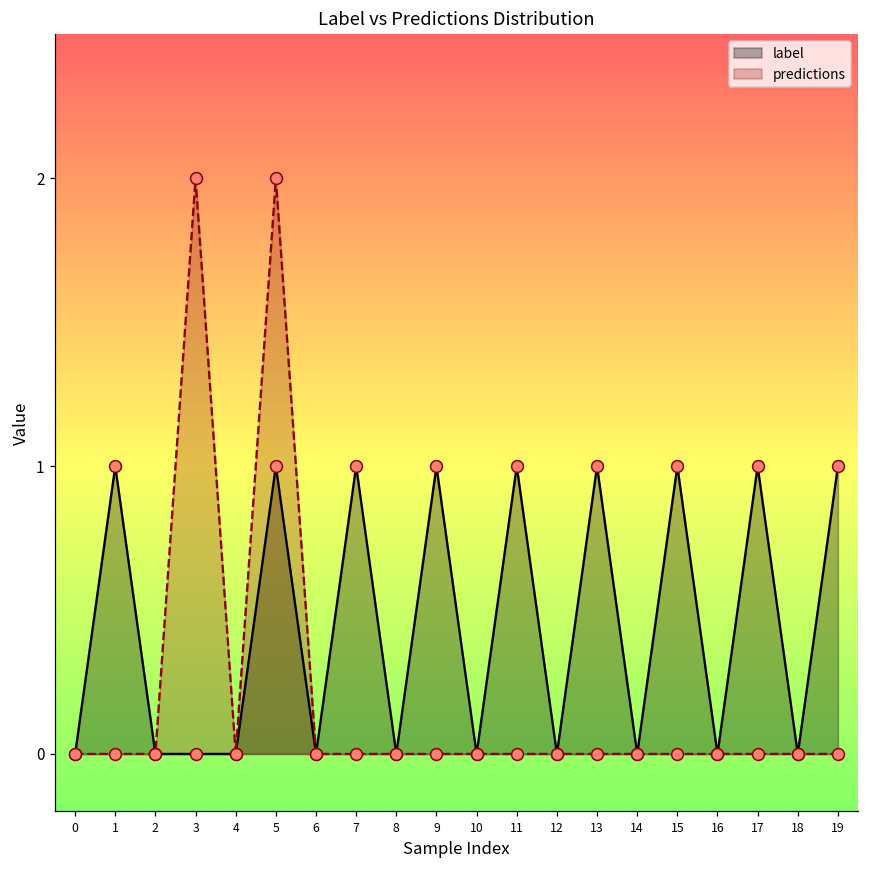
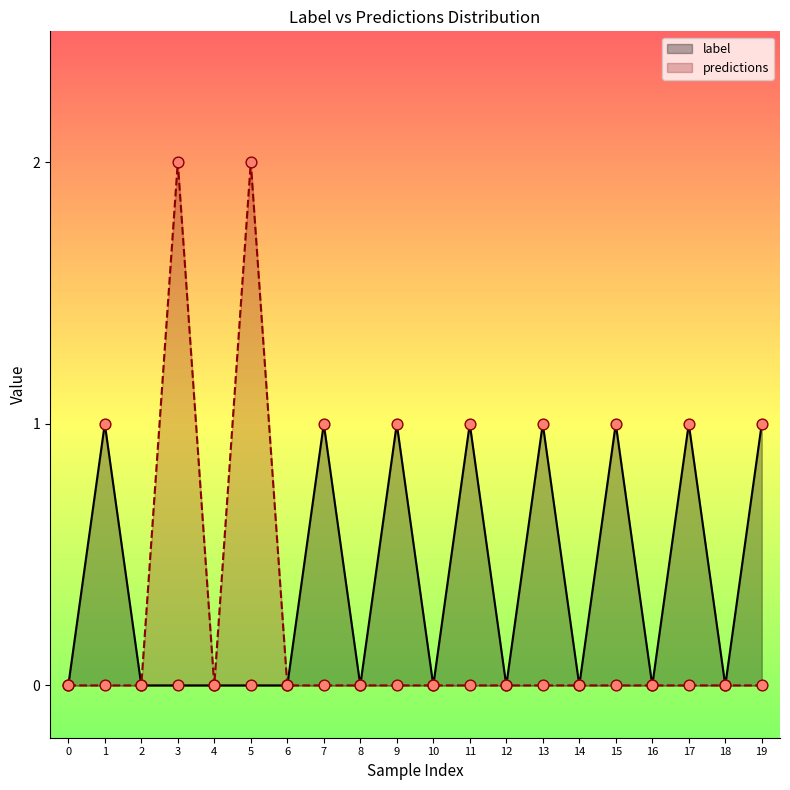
label, 5: 1 -> 0
